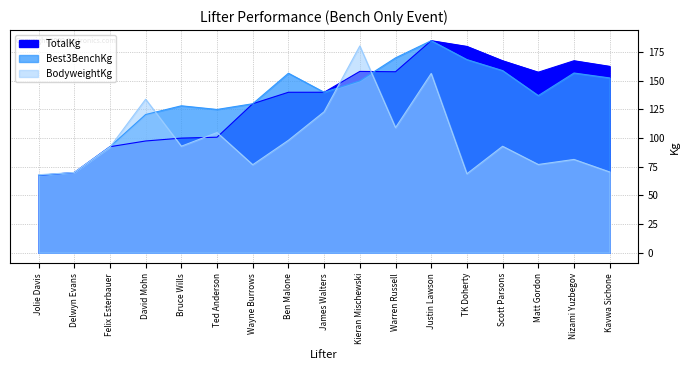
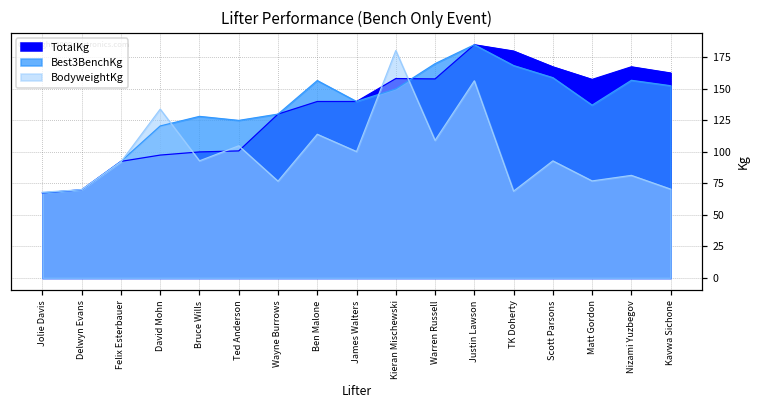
BodyweightKg, Ben Malone: 98 -> 114
BodyweightKg, James Walters: 123 -> 100
